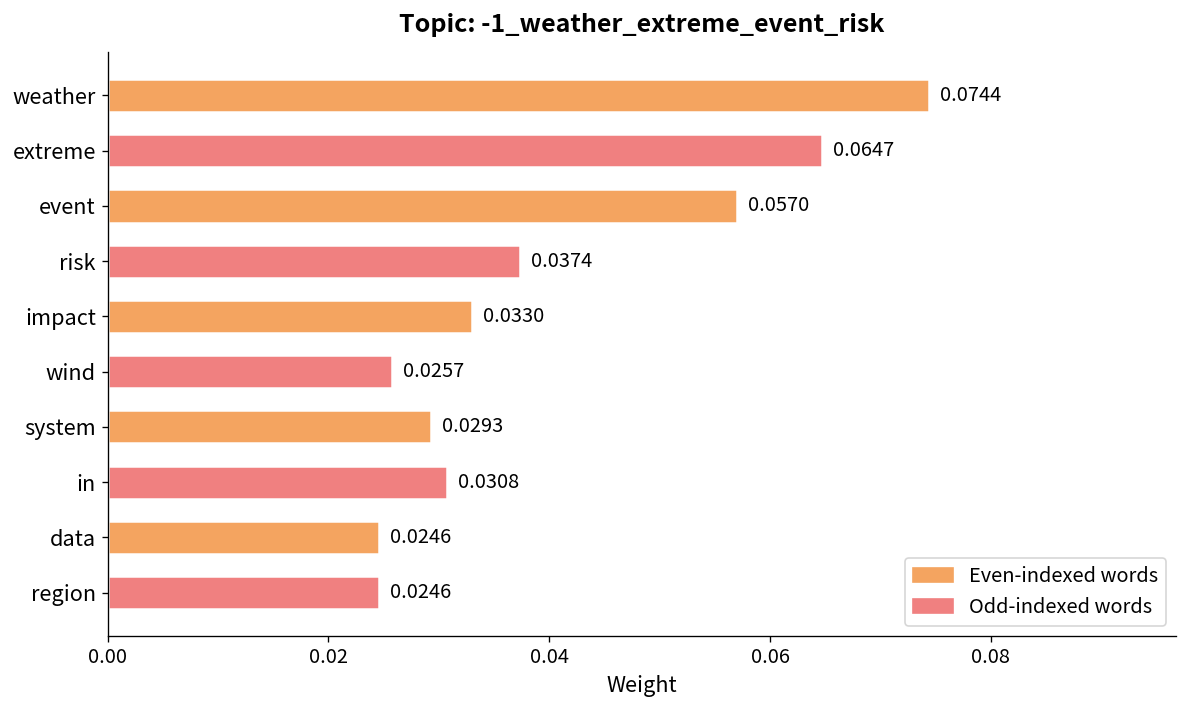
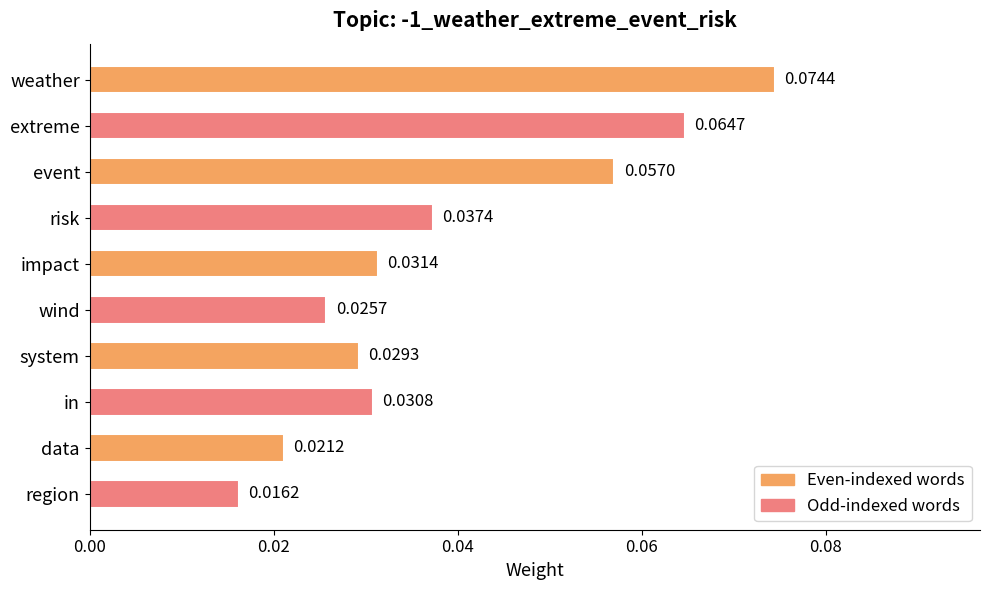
impact: 0.0330 -> 0.0314
data: 0.0246 -> 0.0212
region: 0.0246 -> 0.0162
